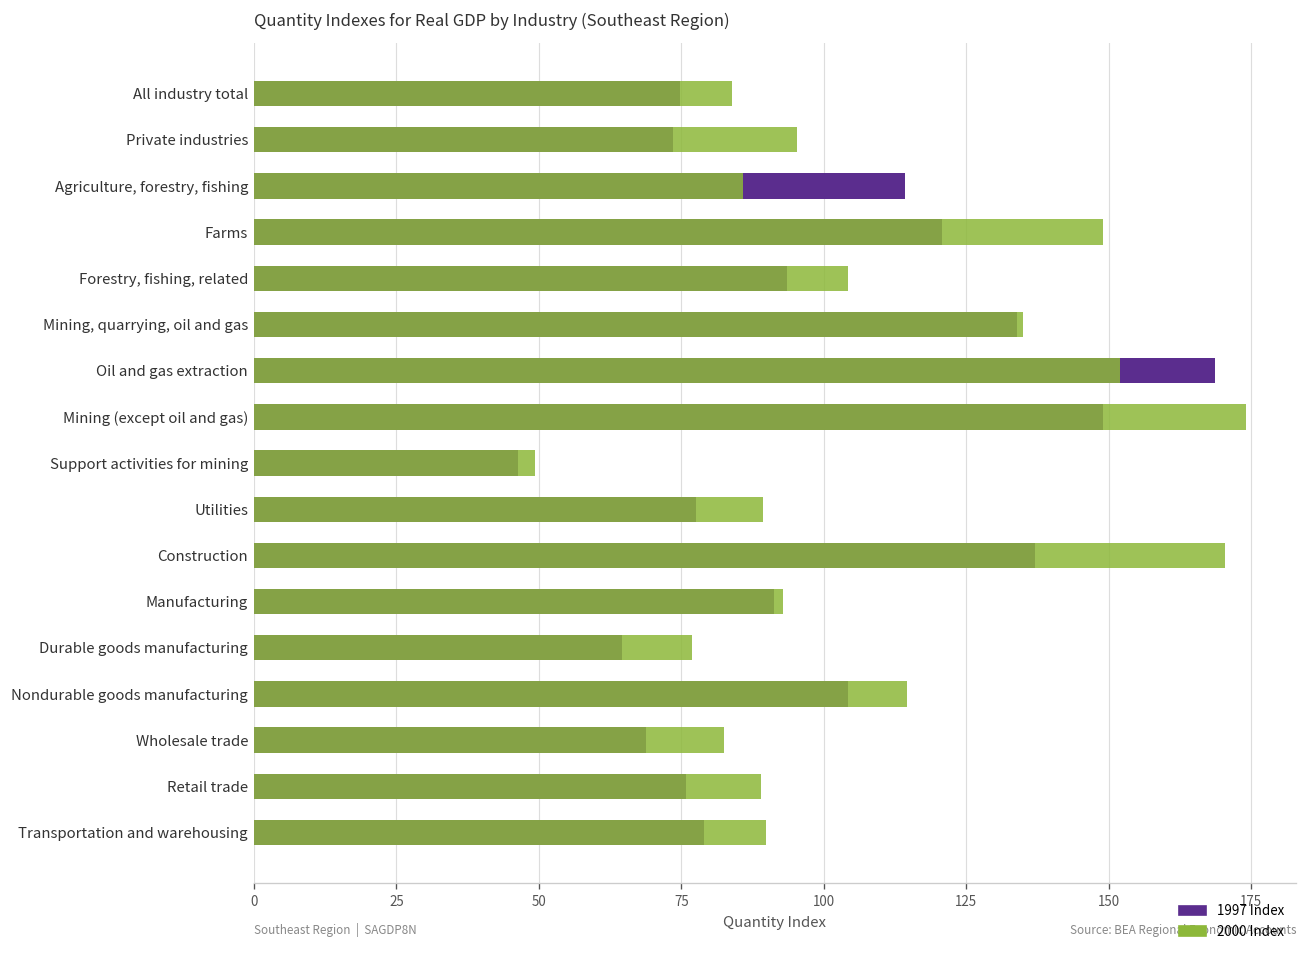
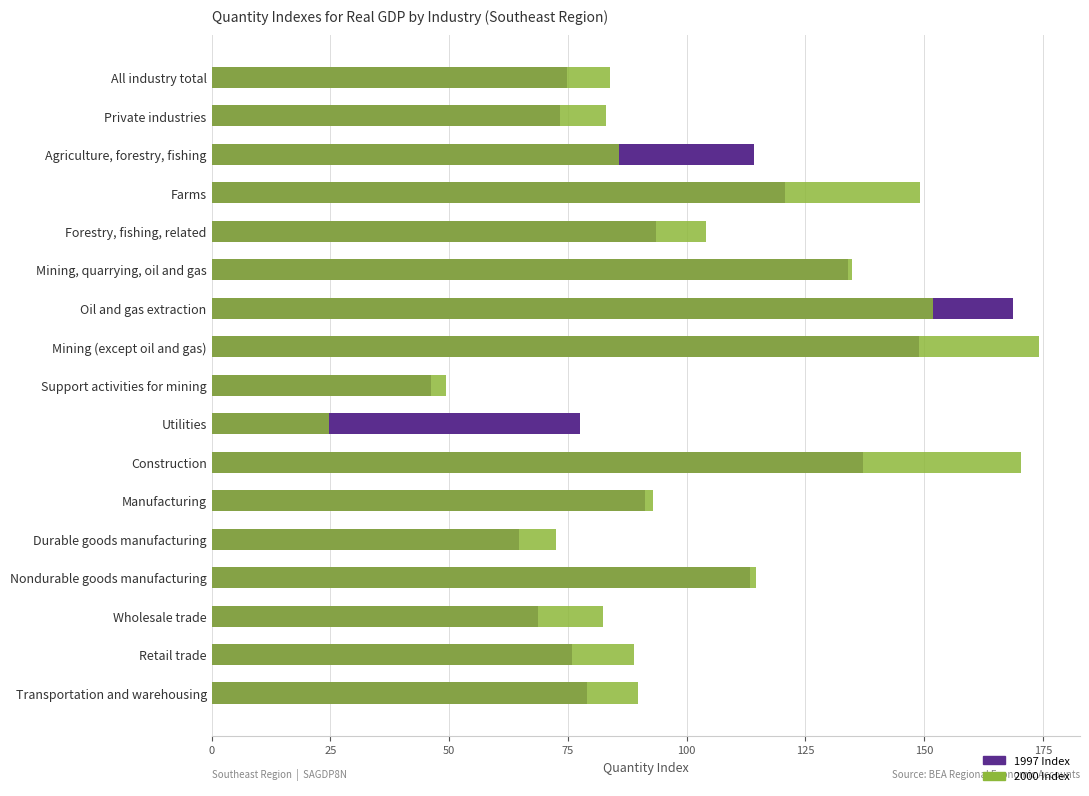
2000 Index, Private industries: 95 -> 83
2000 Index, Utilities: 89 -> 25
2000 Index, Durable goods manufacturing: 77 -> 73
1997 Index, Nondurable goods manufacturing: 104 -> 113
